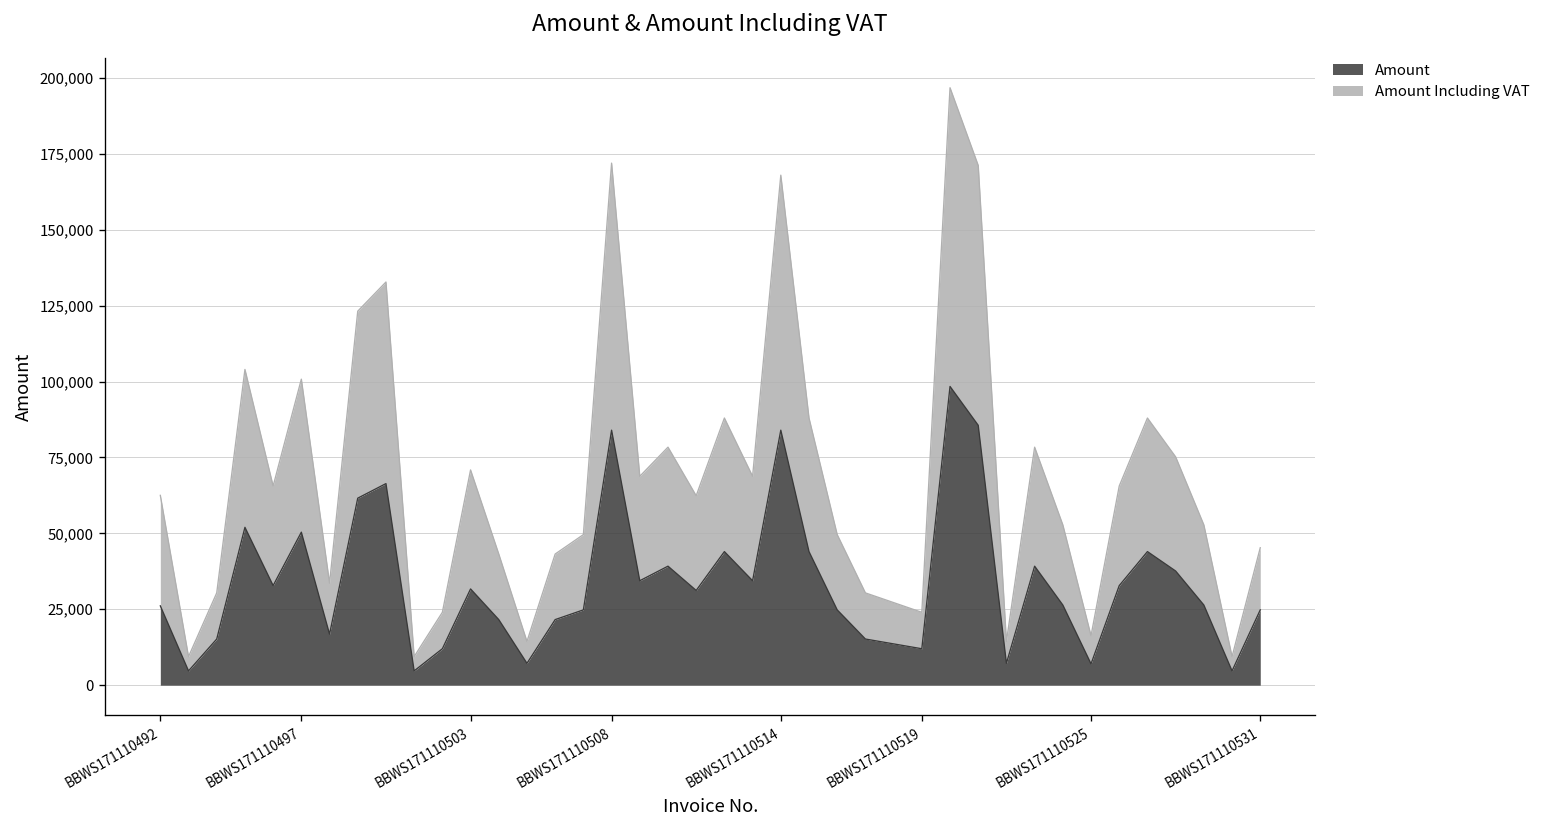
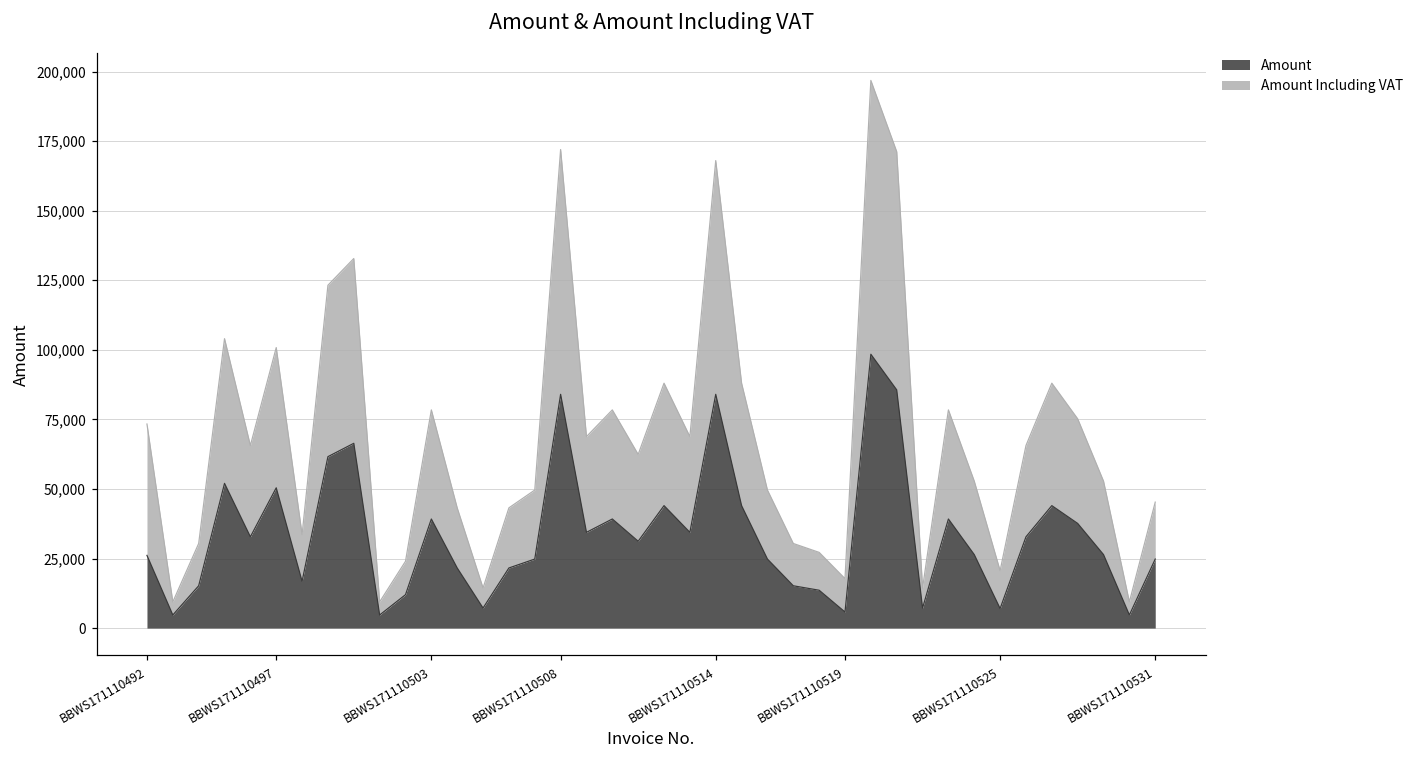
Amount Including VAT, BBWS171110492: 36,000 -> 47,000
Amount, BBWS171110503: 32,000 -> 39,000
Amount, BBWS171110519: 12,000 -> 6,000
Amount Including VAT, BBWS171110525: 9,000 -> 14,000
